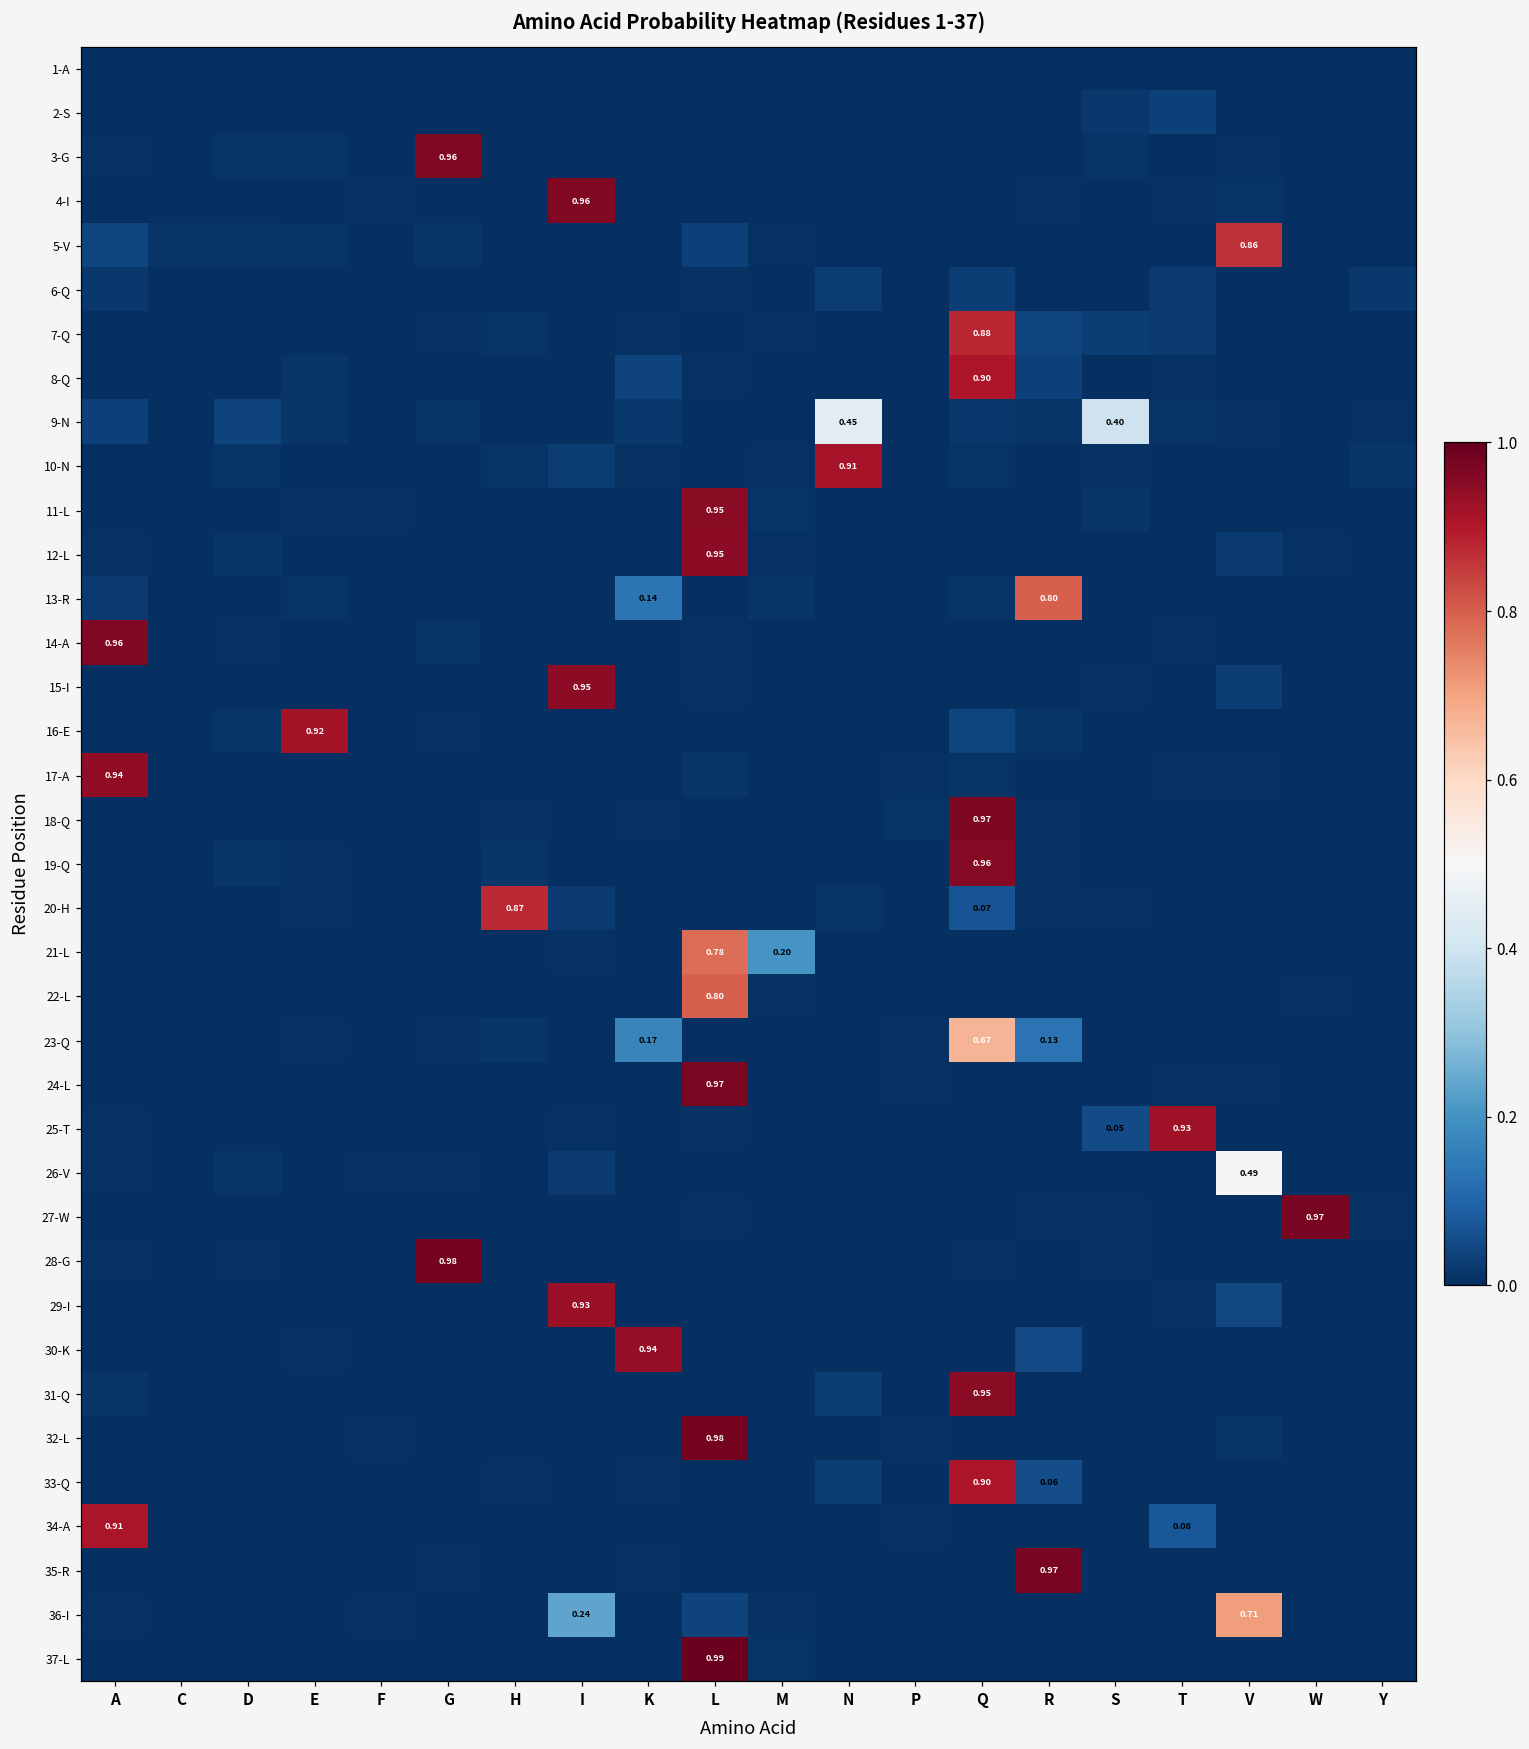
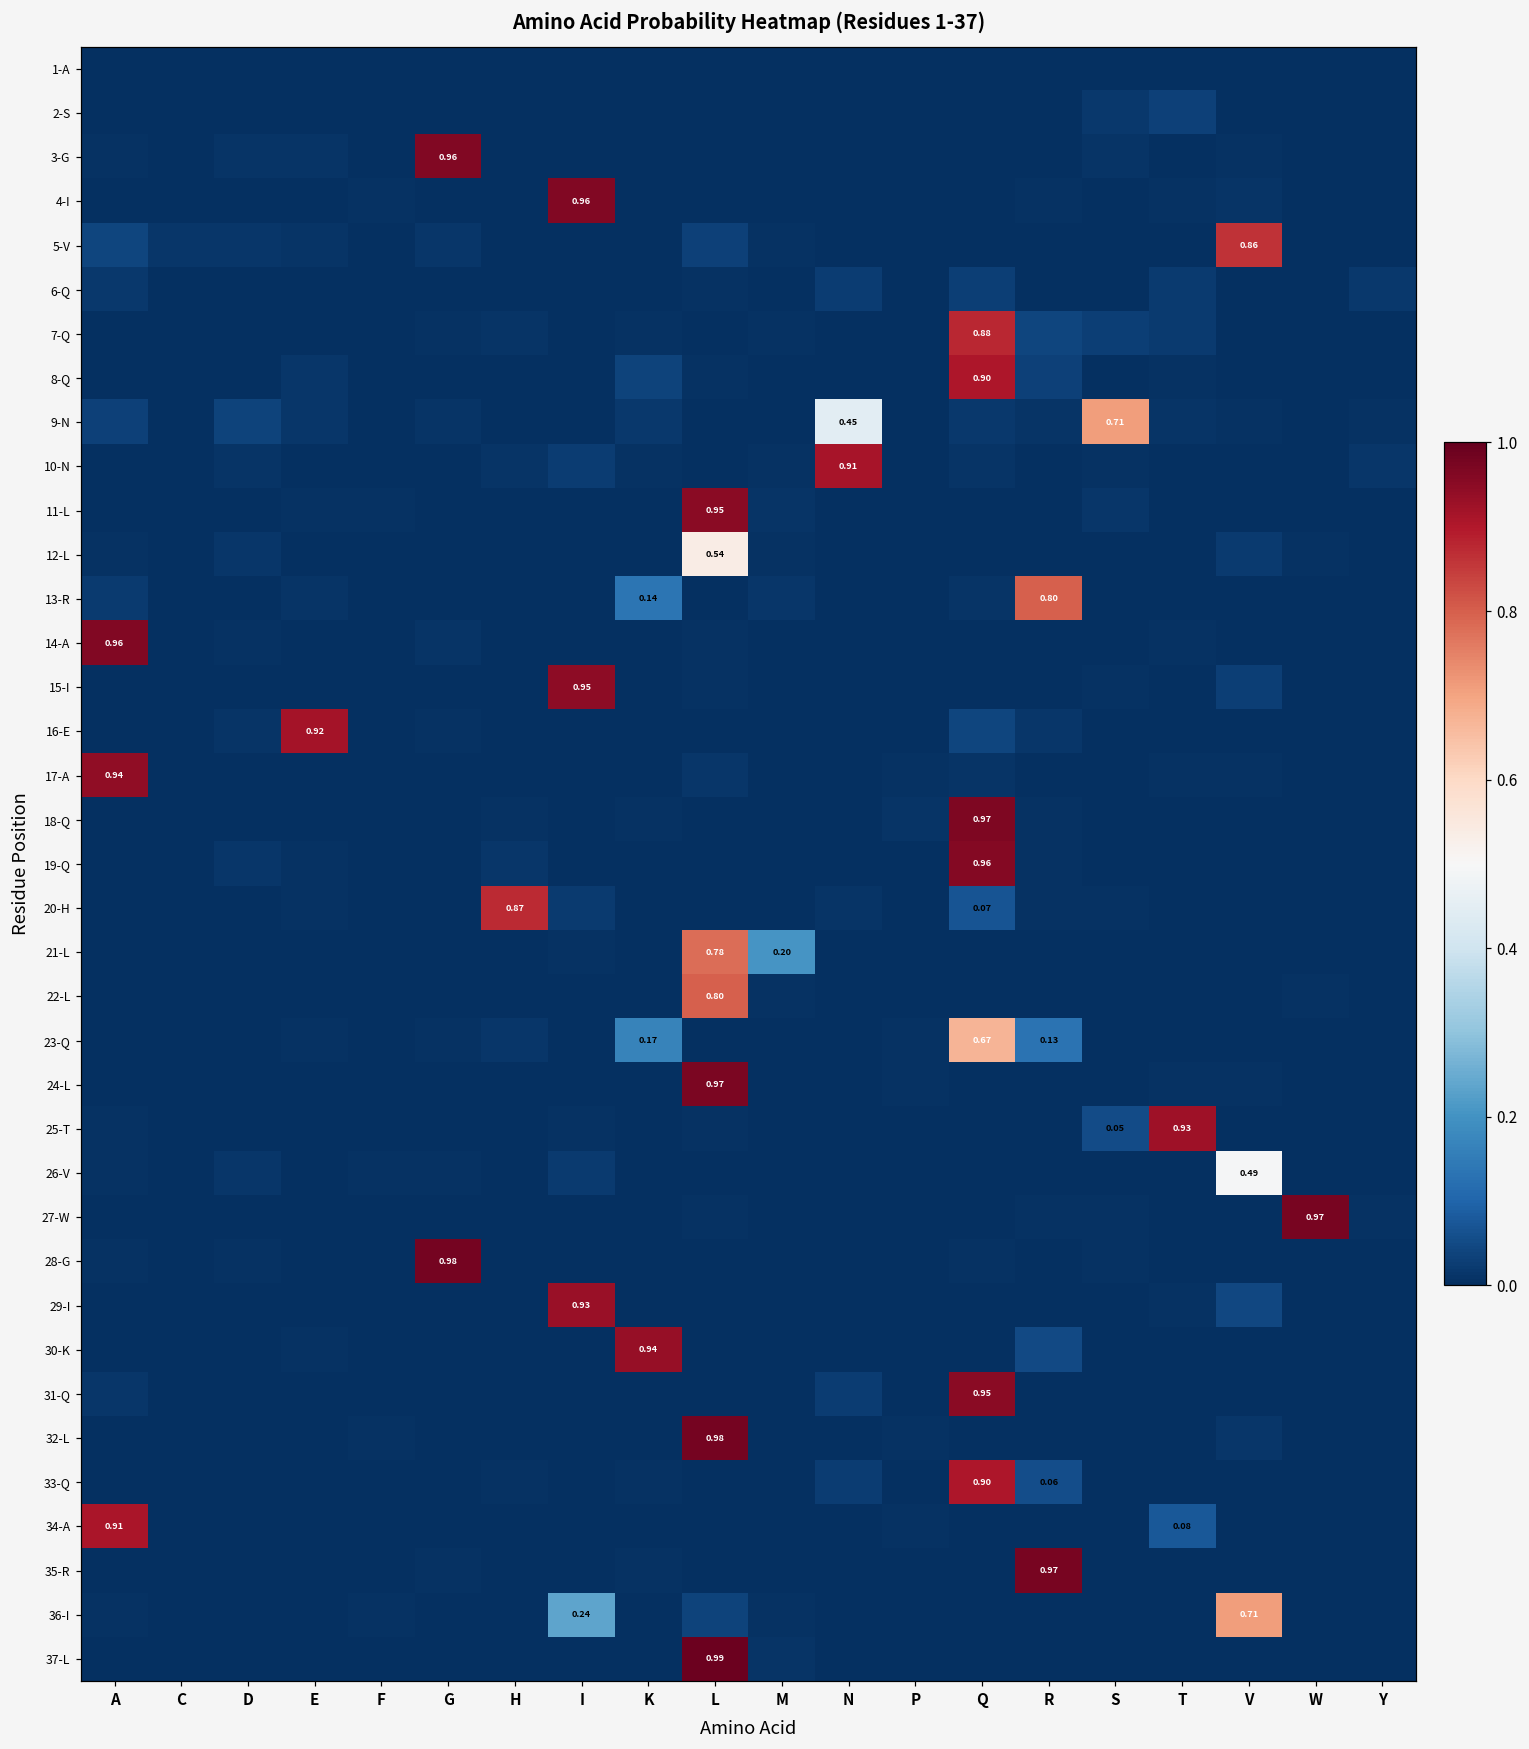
9-N, S: 0.40 -> 0.71
12-L, L: 0.95 -> 0.54
